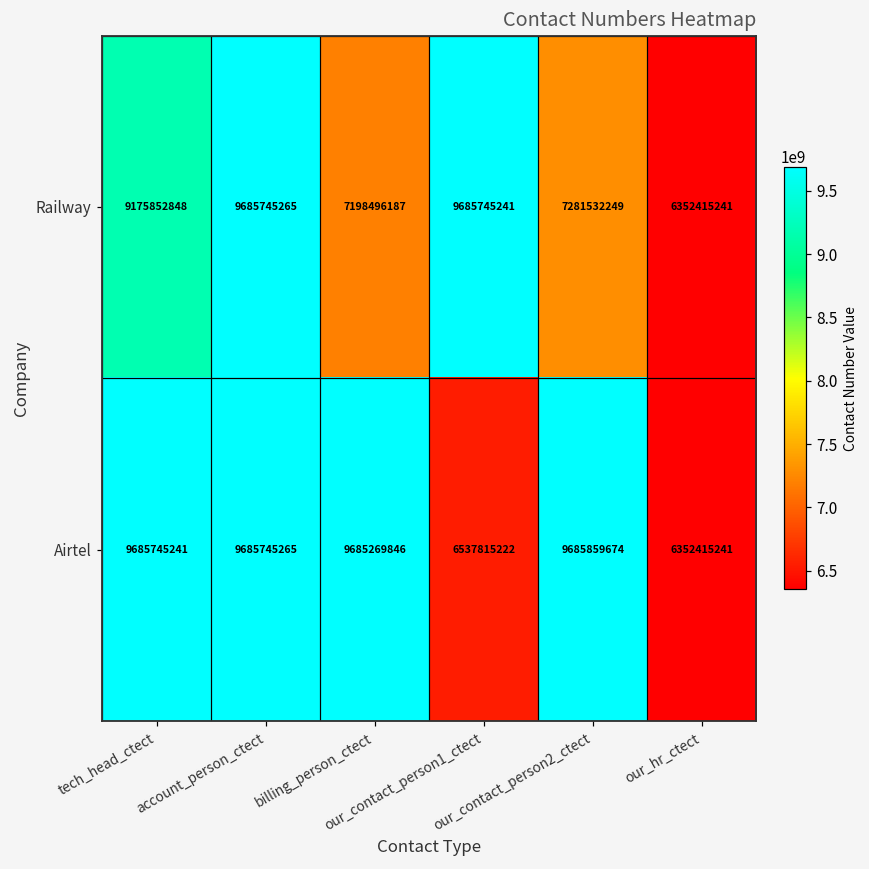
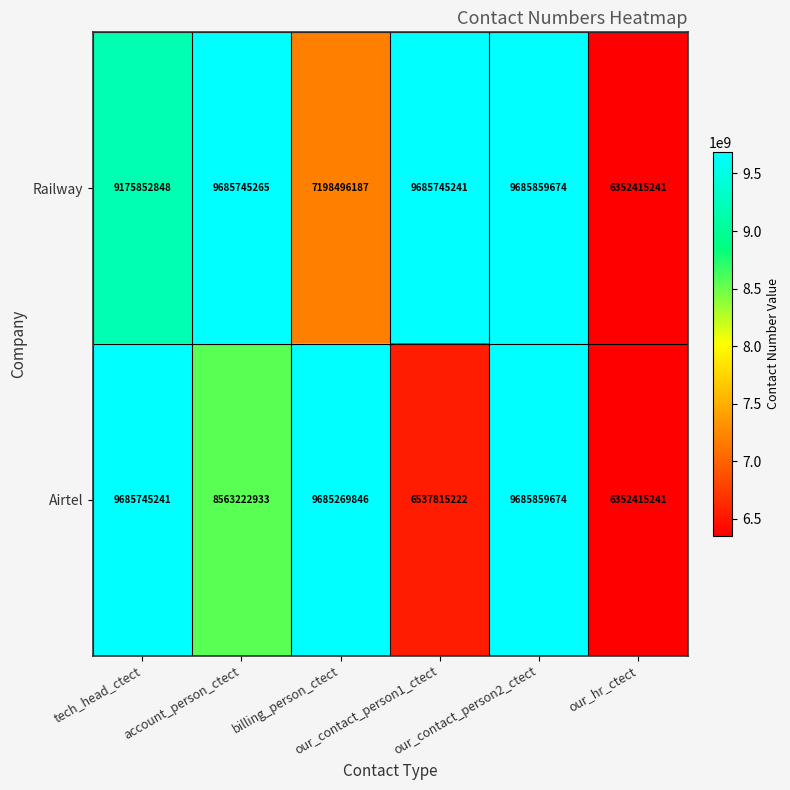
Railway, our_contact_person2_ctect: 7281532249 -> 9685859674
Airtel, account_person_ctect: 9685745265 -> 8563222933
